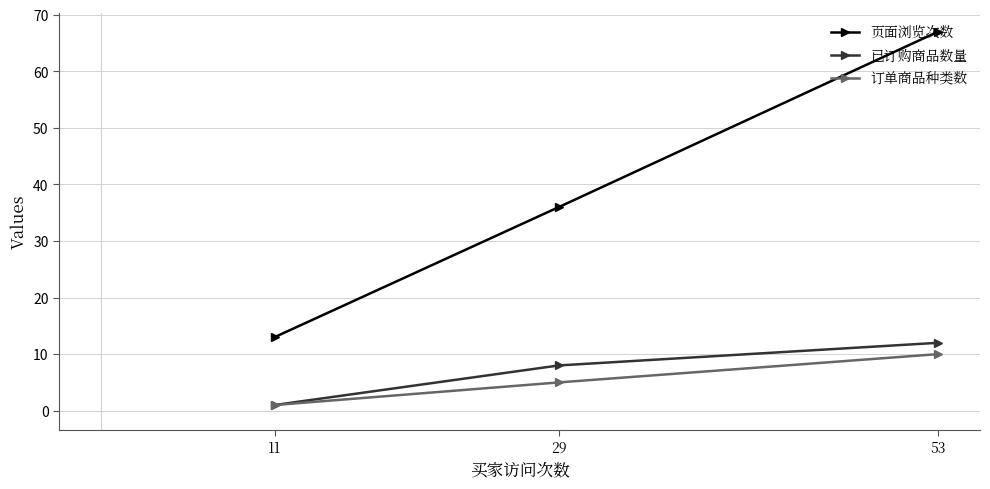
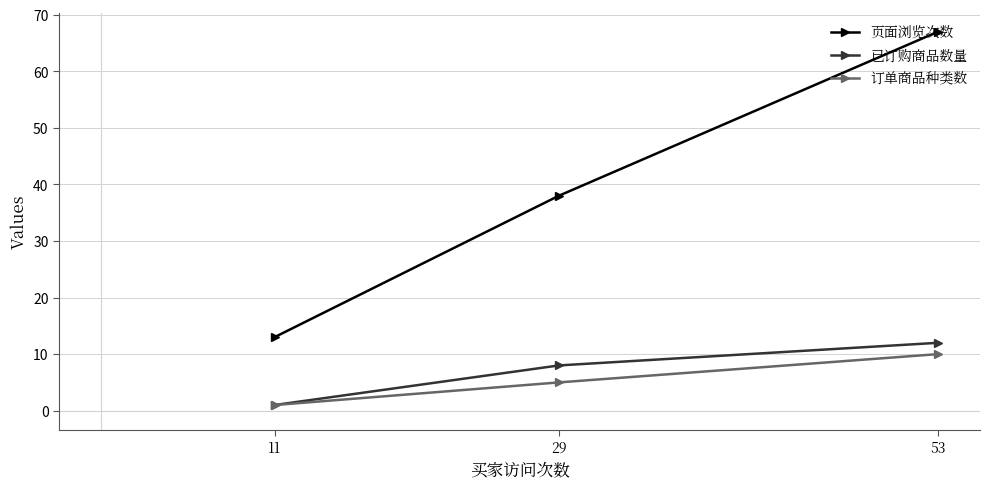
页面浏览次数, 29: 36 -> 38
